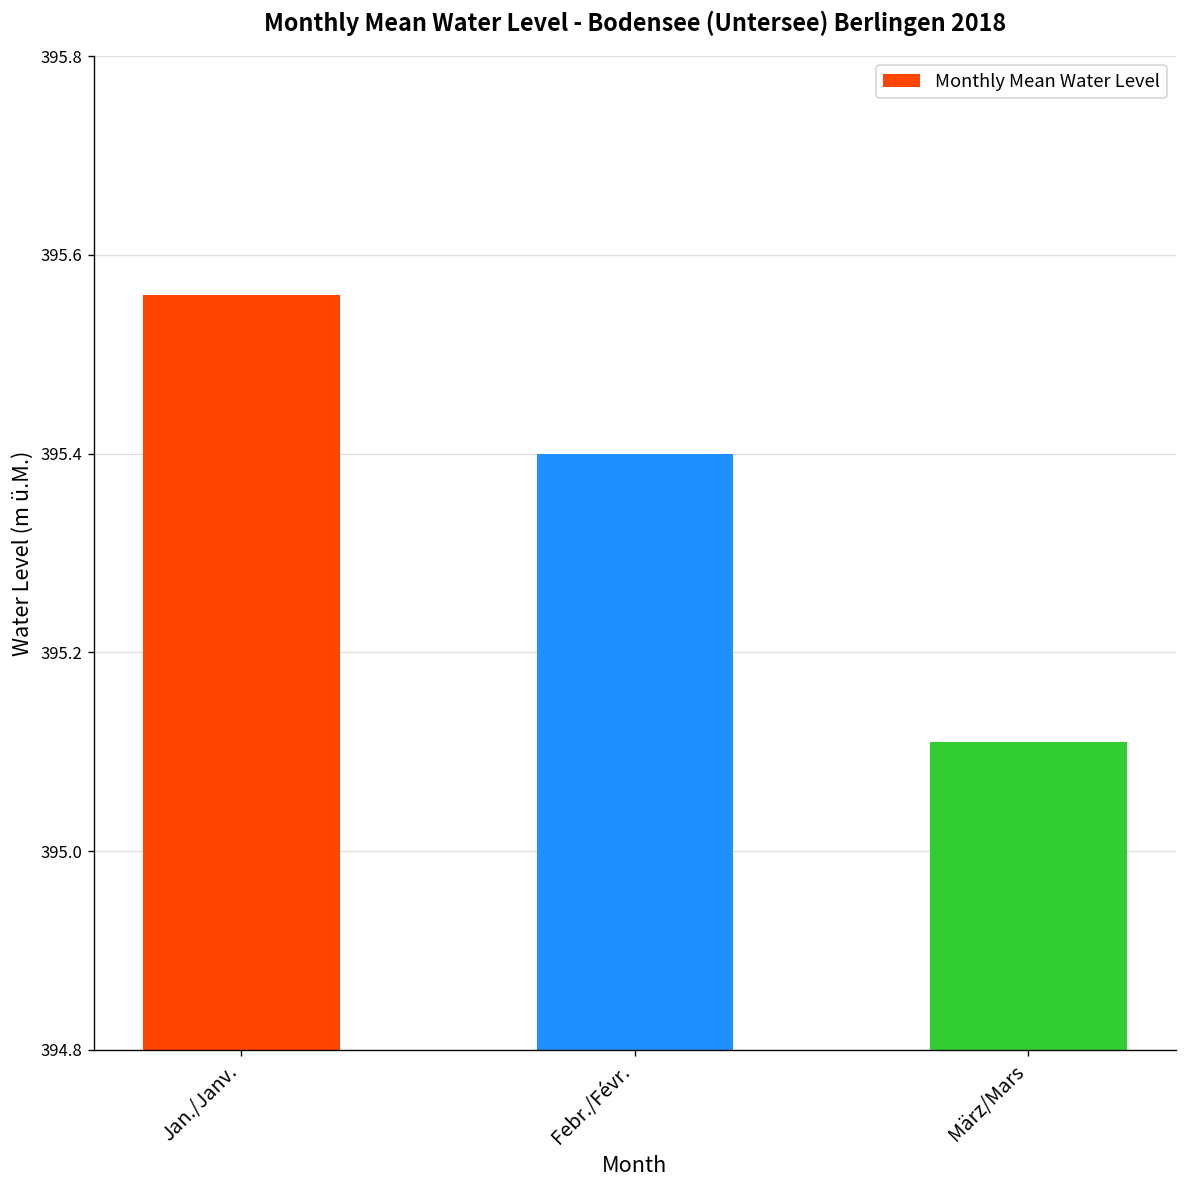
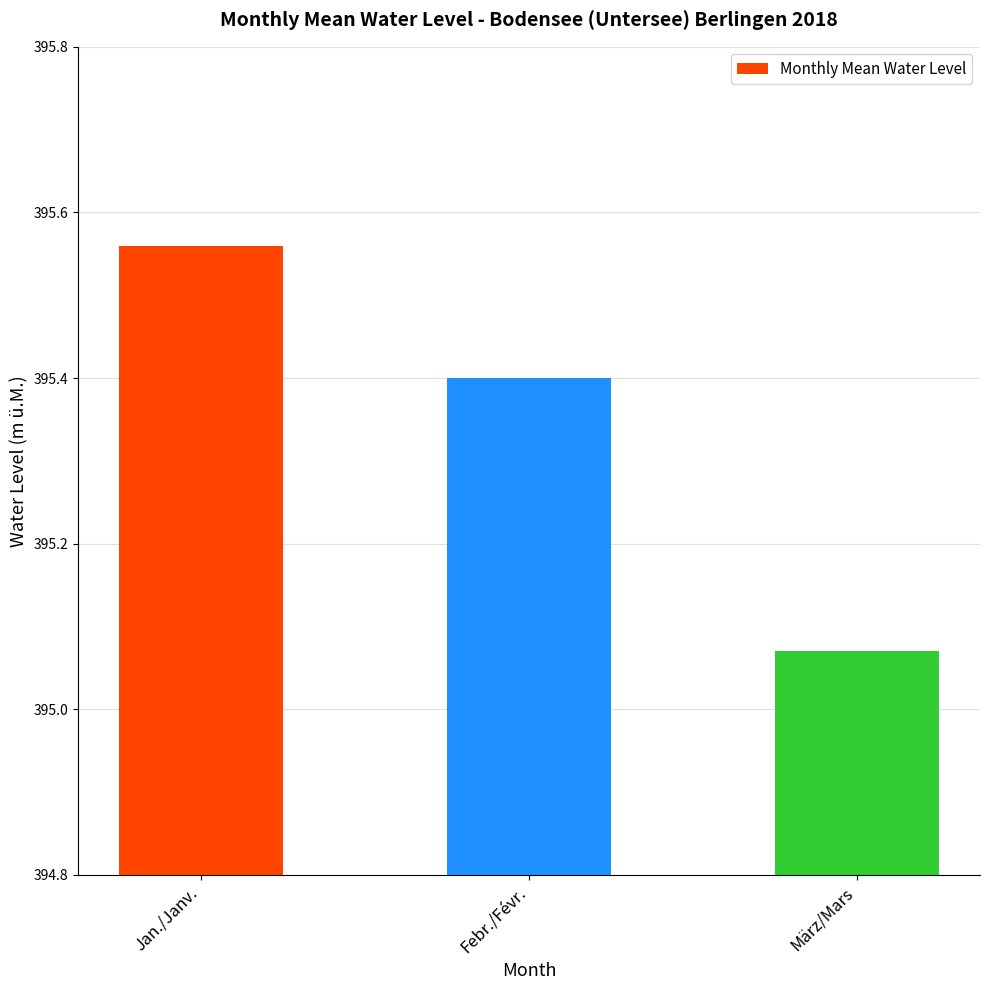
März/Mars: 395.11 -> 395.07
